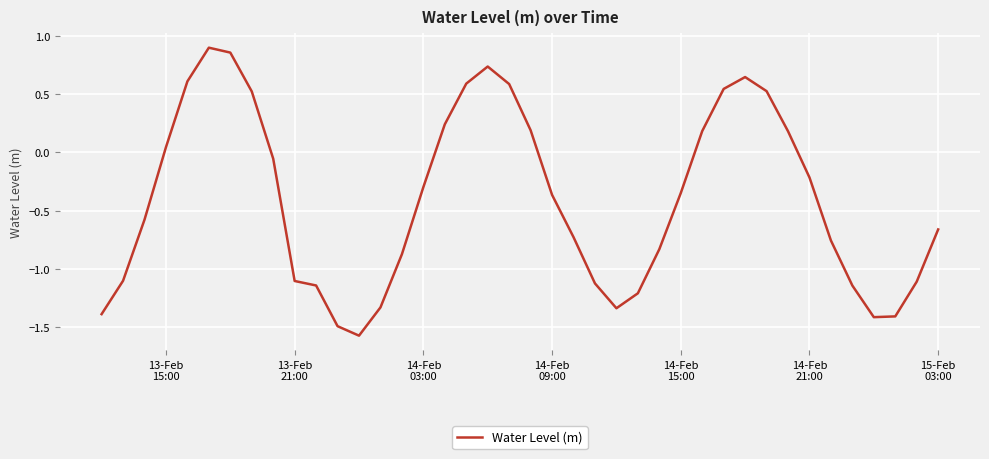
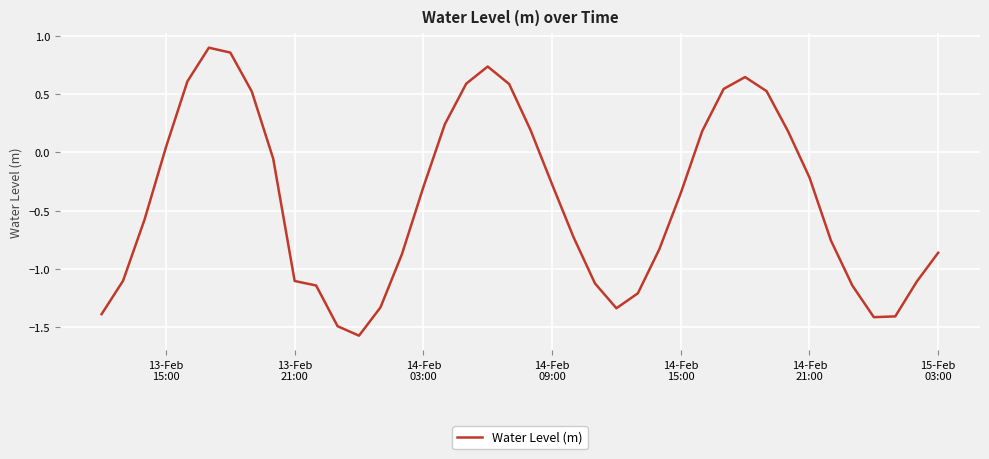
14-Feb 09:00: -0.36 -> -0.27
15-Feb 03:00: -0.66 -> -0.86
